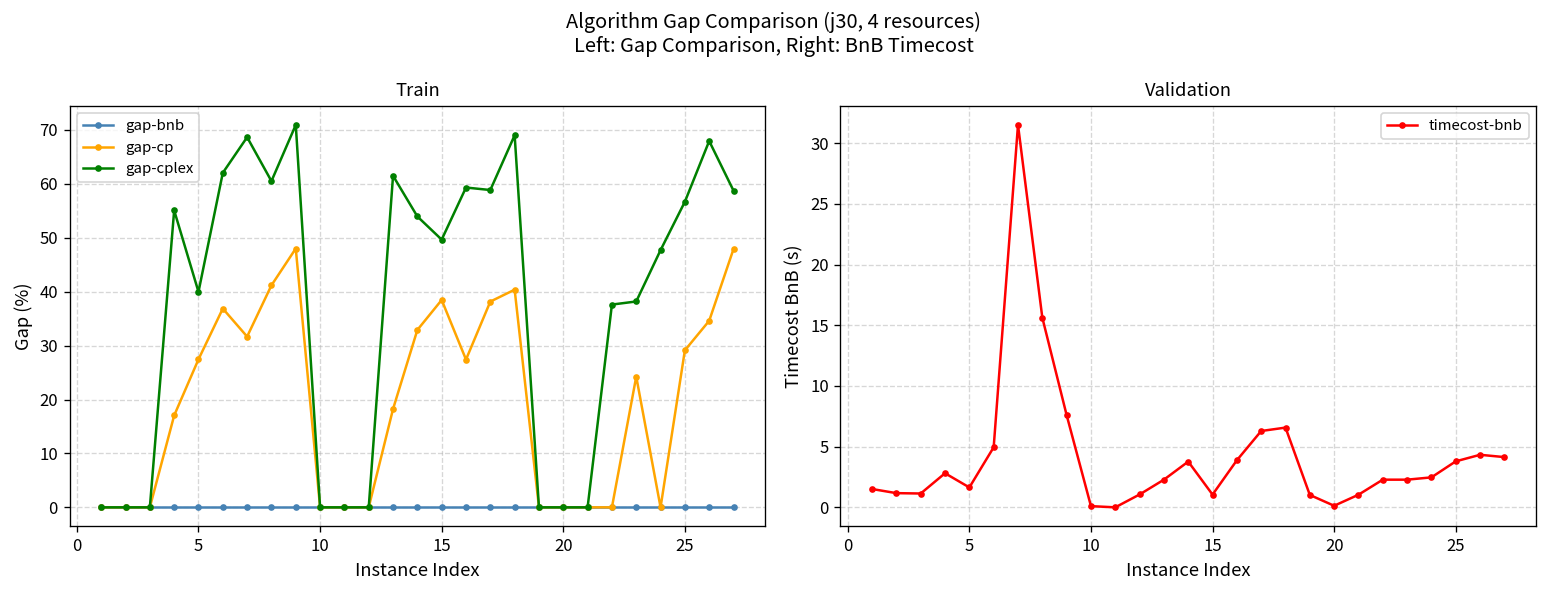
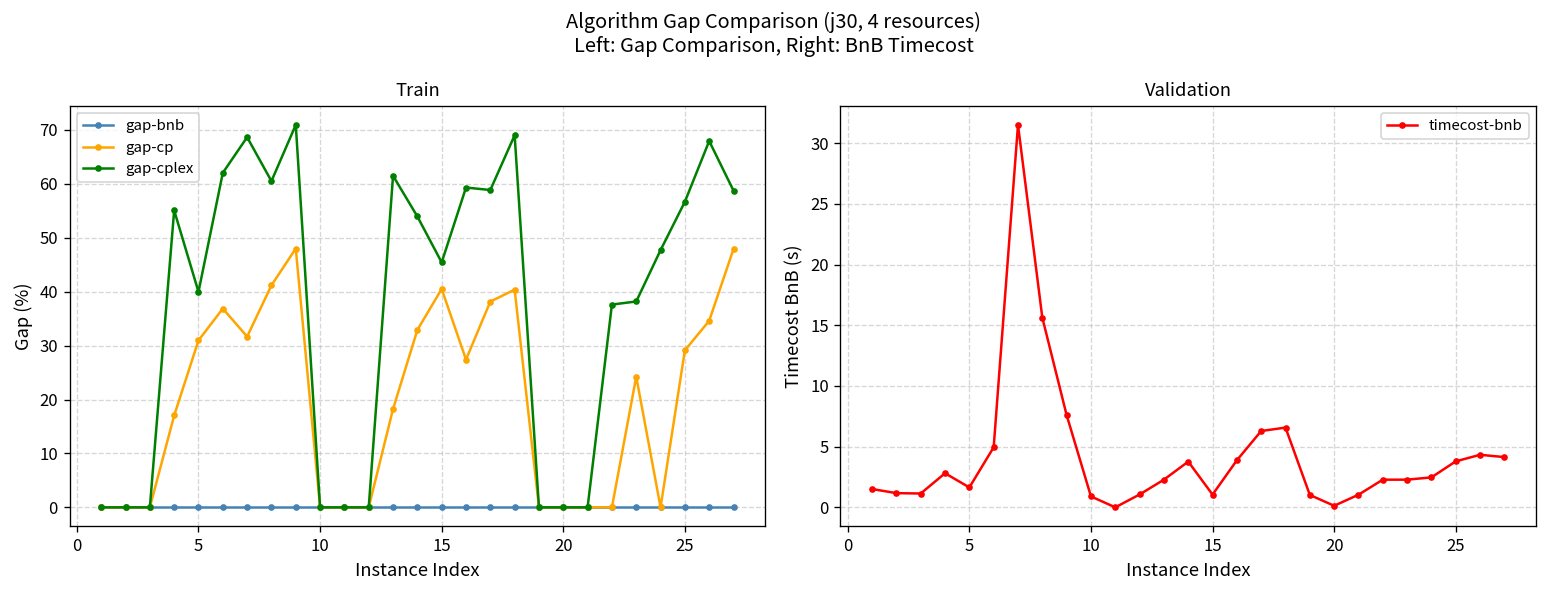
Train, gap-cp, 5: 27 -> 31
Train, gap-cp, 15: 38 -> 41
Train, gap-cplex, 15: 50 -> 45
Validation, 10: 0.1 -> 0.9
